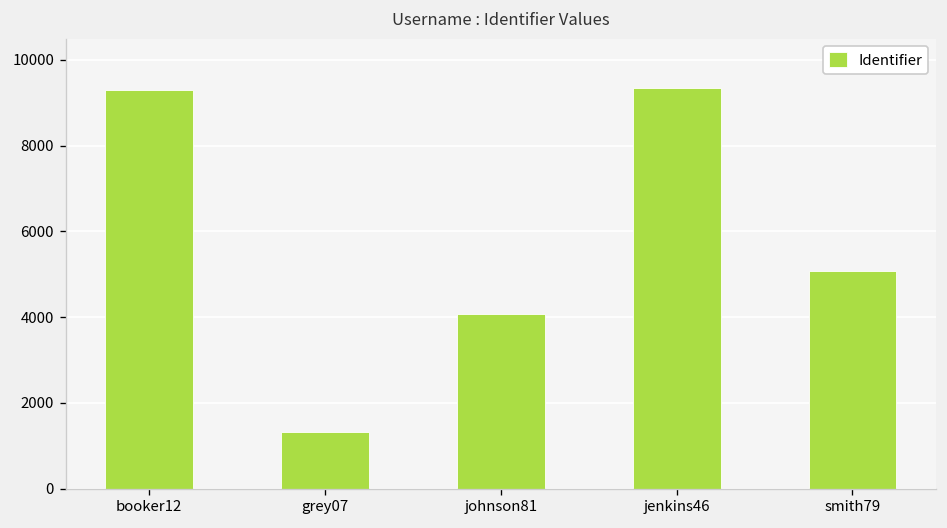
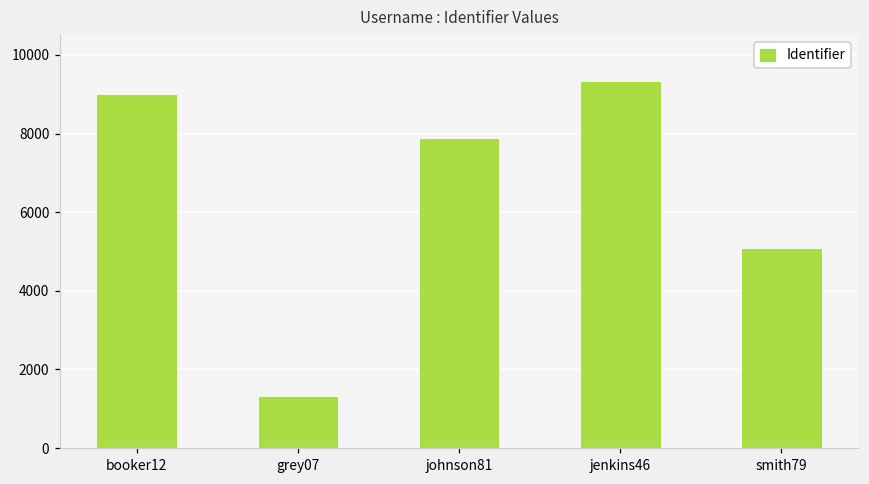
booker12: 9300 -> 9000
johnson81: 4100 -> 7900
